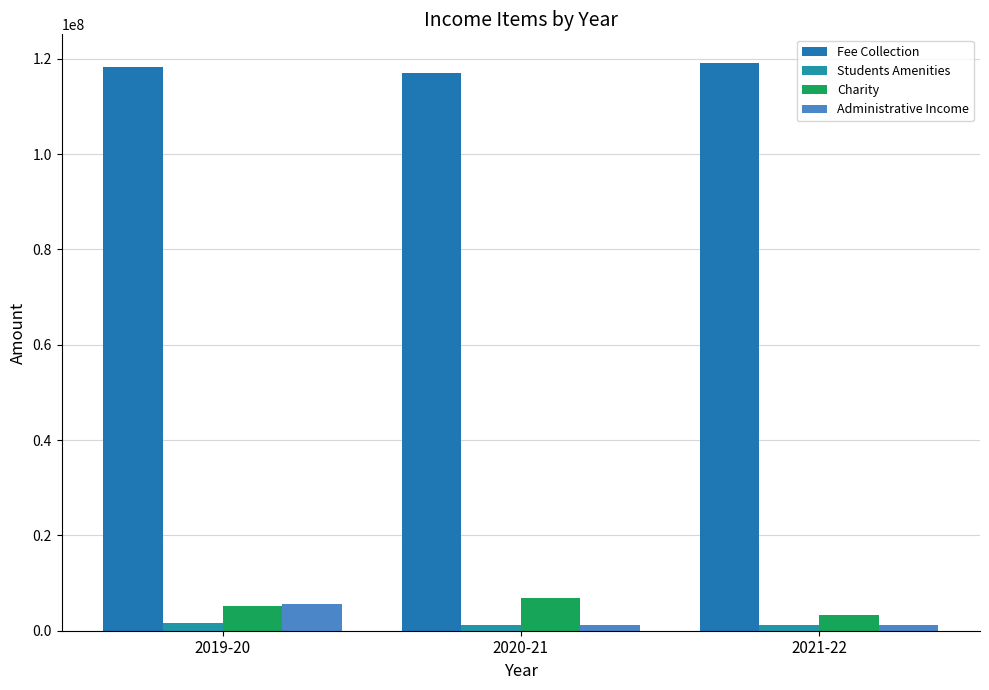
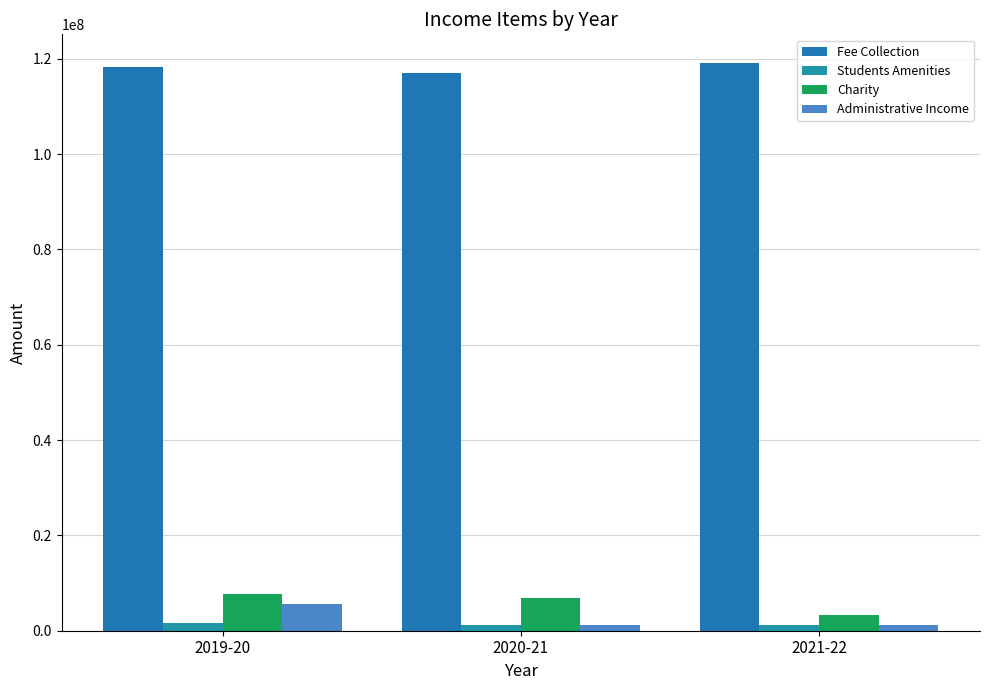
Charity, 2019-20: 5000000 -> 8000000
